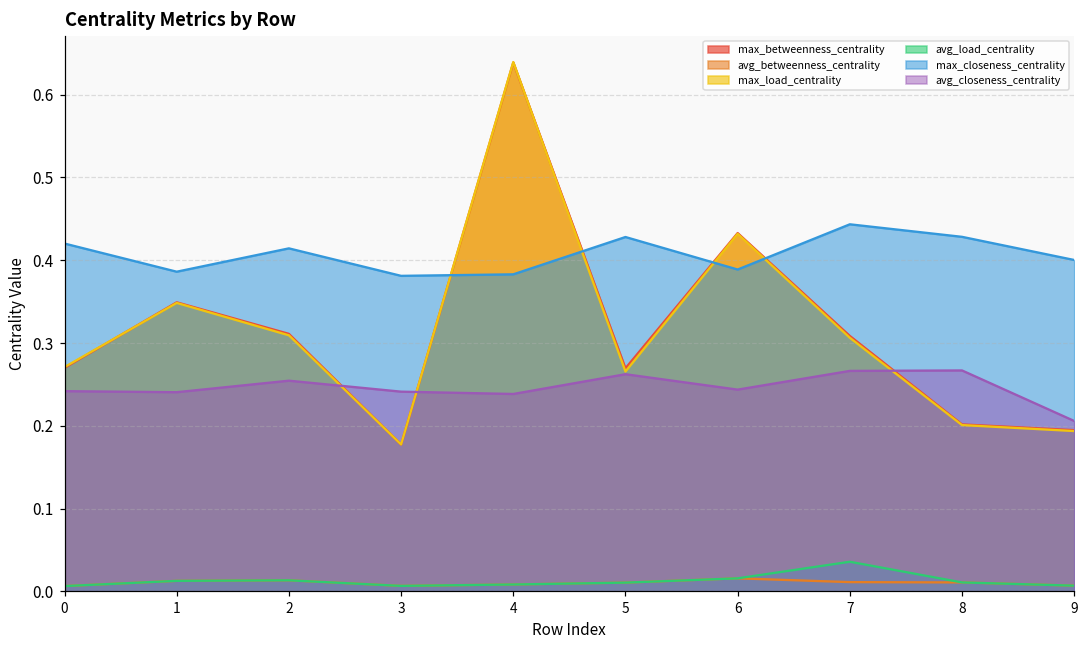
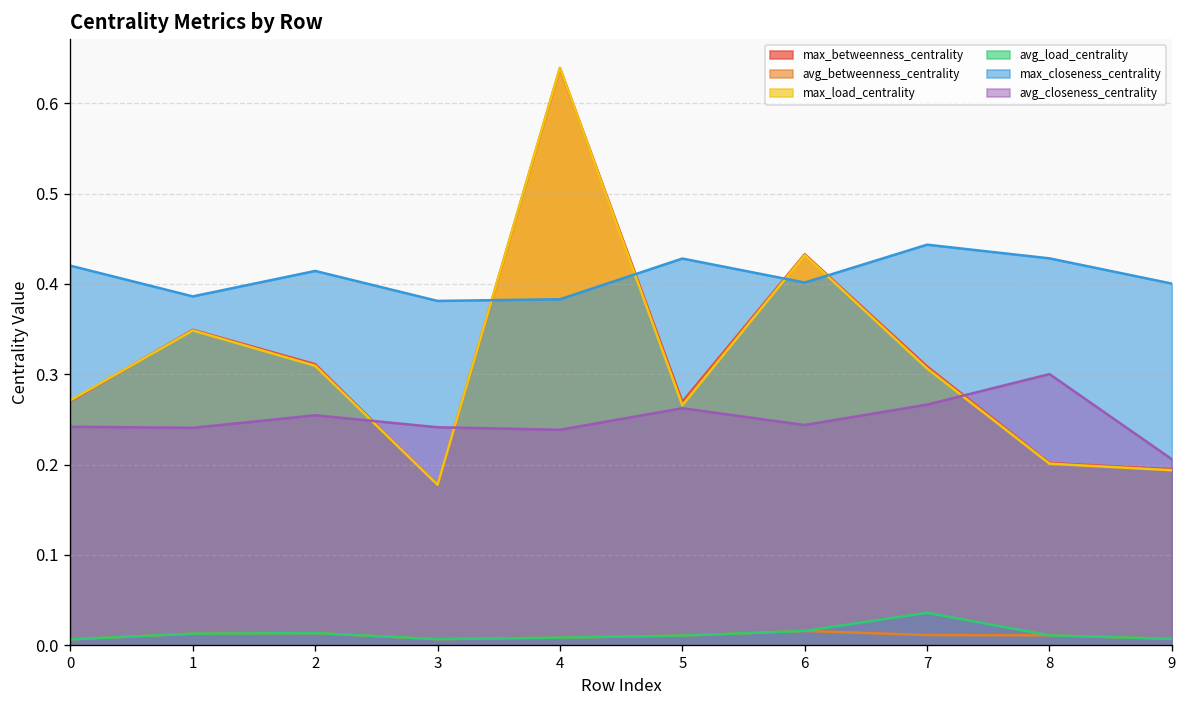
max_closeness_centrality, 6: 0.39 -> 0.40
avg_closeness_centrality, 8: 0.27 -> 0.30
